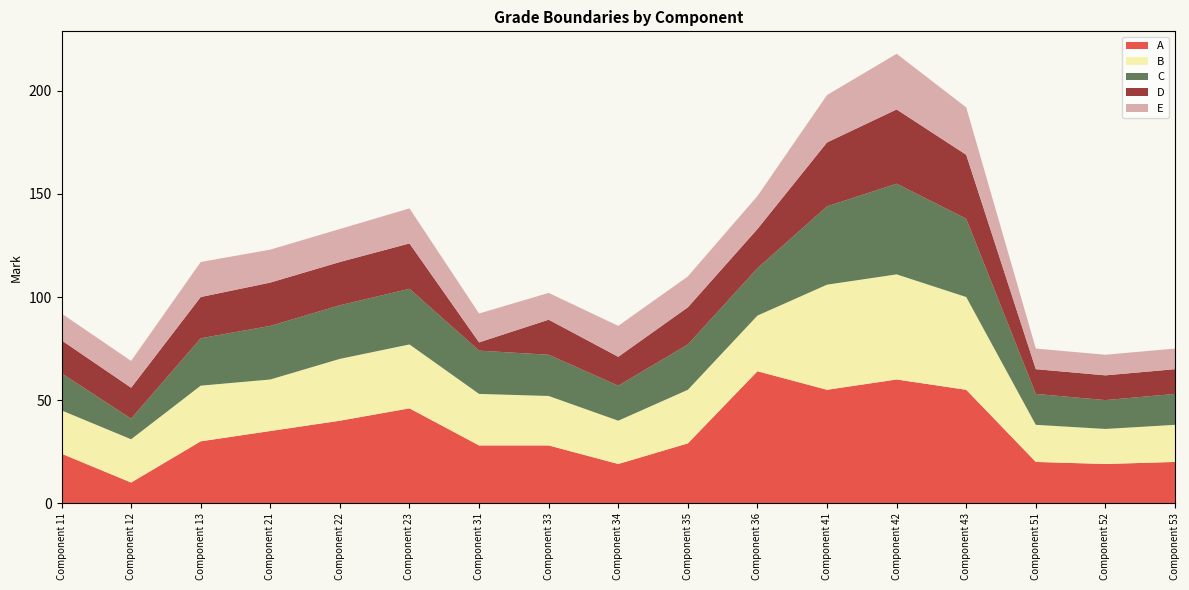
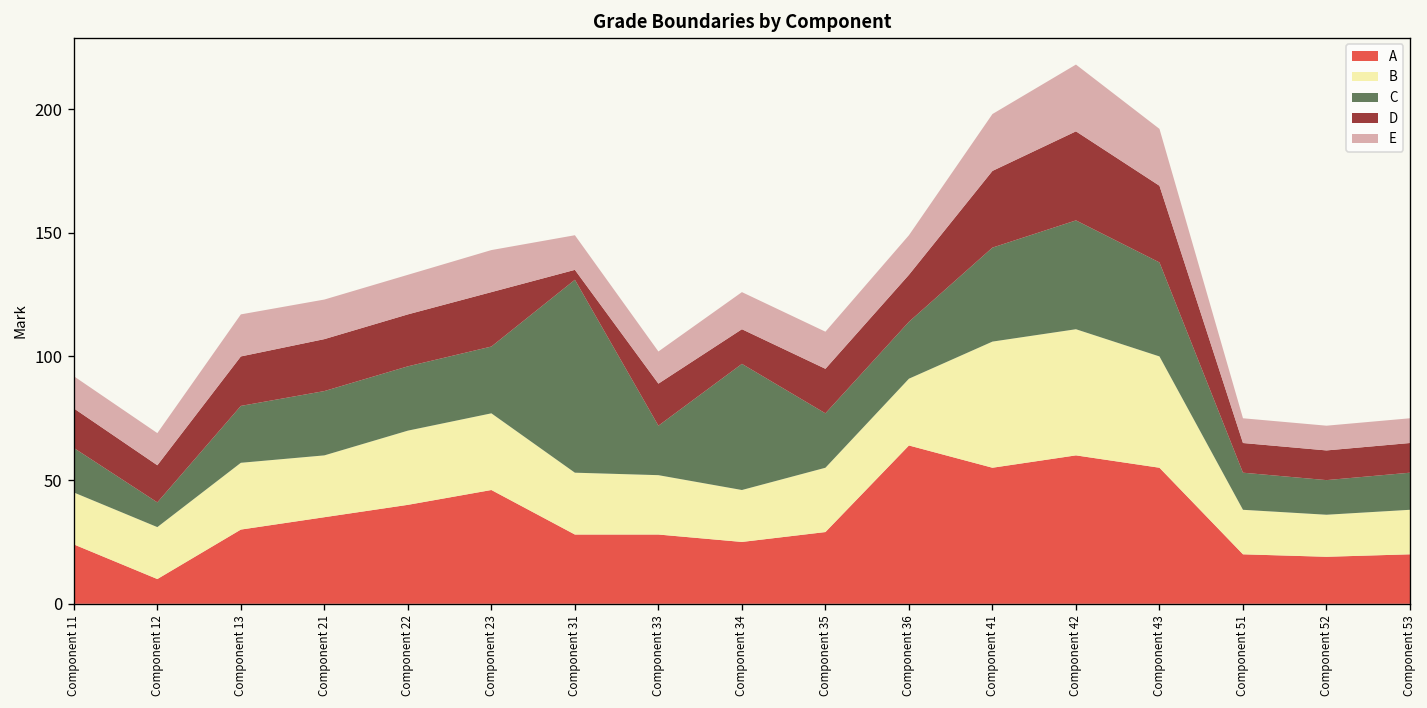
C, Component 31: 21 -> 78
A, Component 34: 19 -> 25
C, Component 34: 17 -> 51
